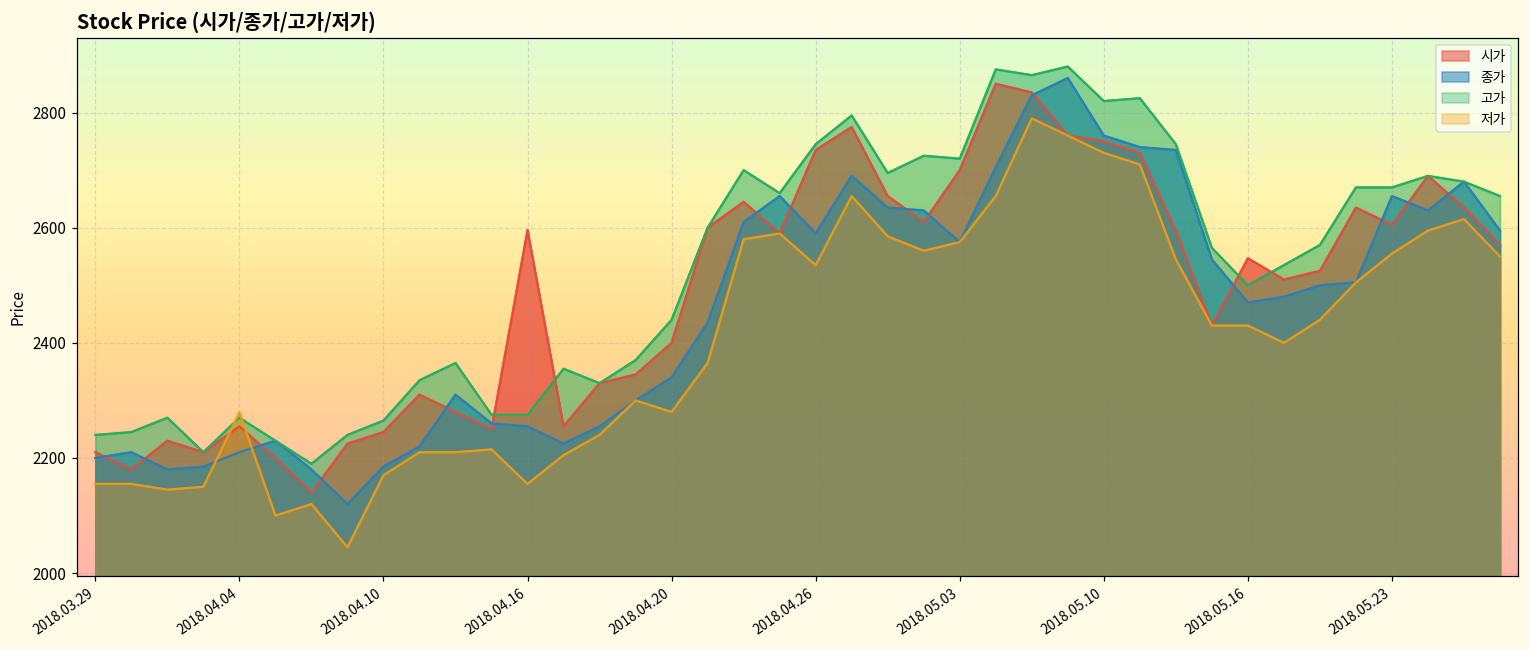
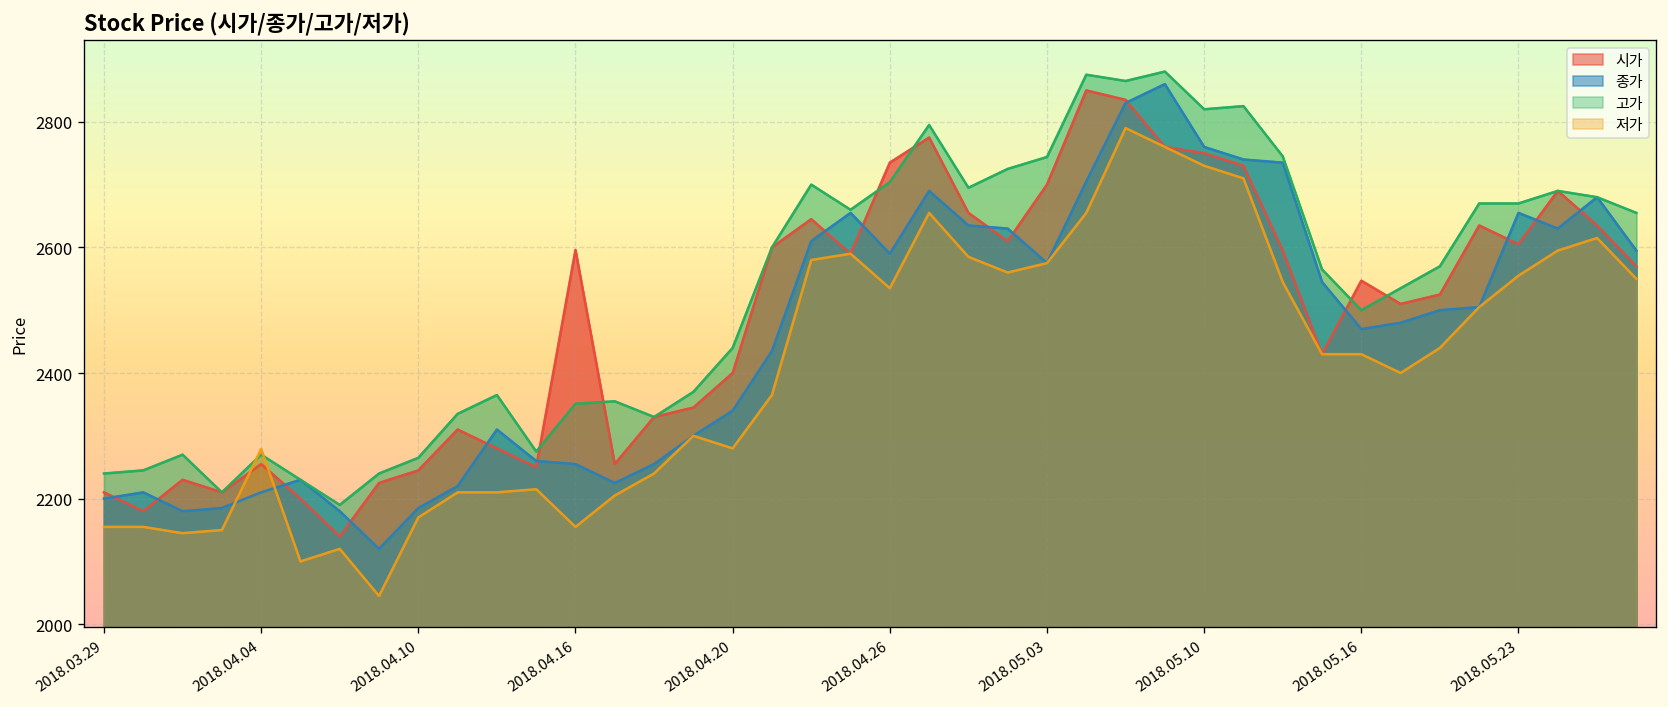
고가, 2018.04.16: 2280 -> 2350
고가, 2018.04.26: 2750 -> 2700
고가, 2018.05.03: 2720 -> 2740
